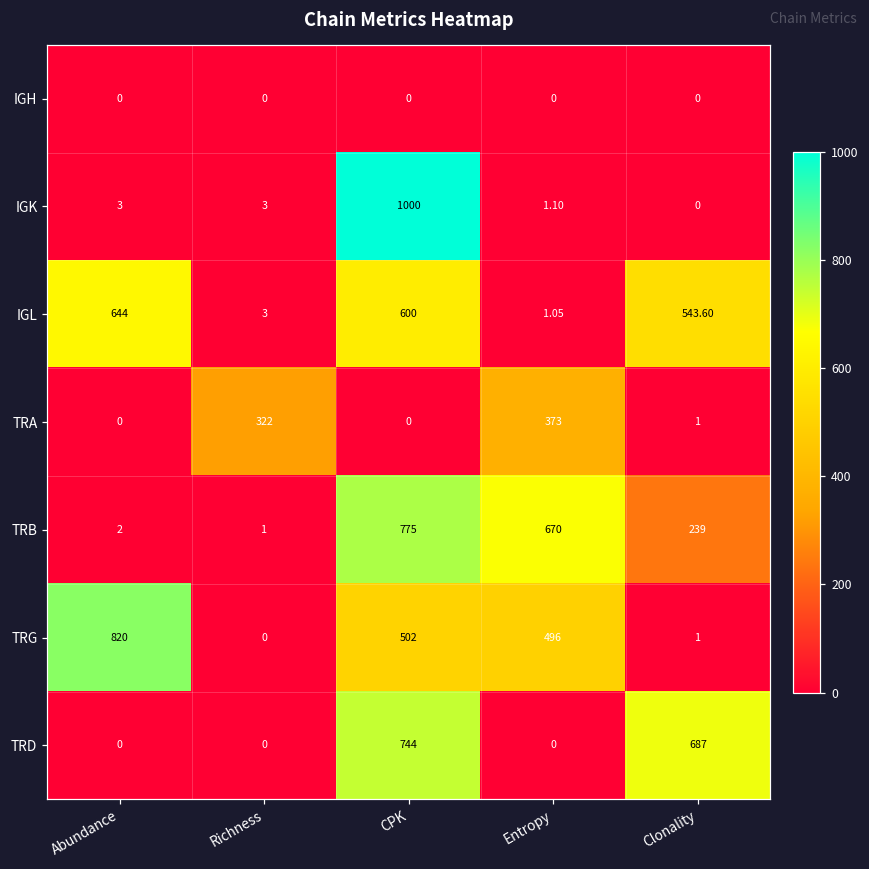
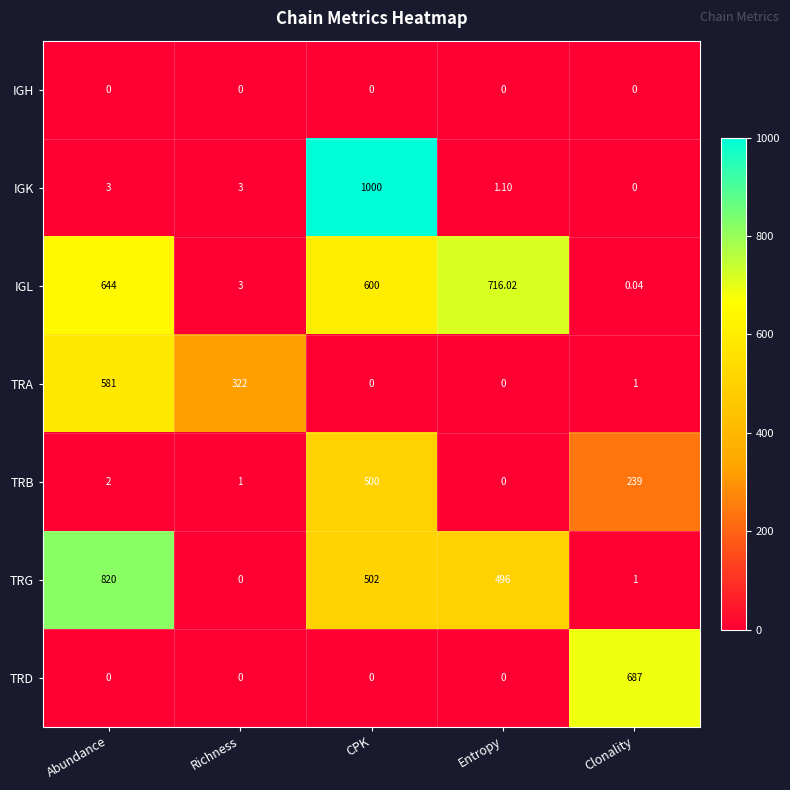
IGL, Entropy: 1.05 -> 716.02
IGL, Clonality: 543.60 -> 0.04
TRA, Abundance: 0 -> 581
TRA, Entropy: 373 -> 0
TRB, CPK: 775 -> 500
TRB, Entropy: 670 -> 0
TRD, CPK: 744 -> 0
